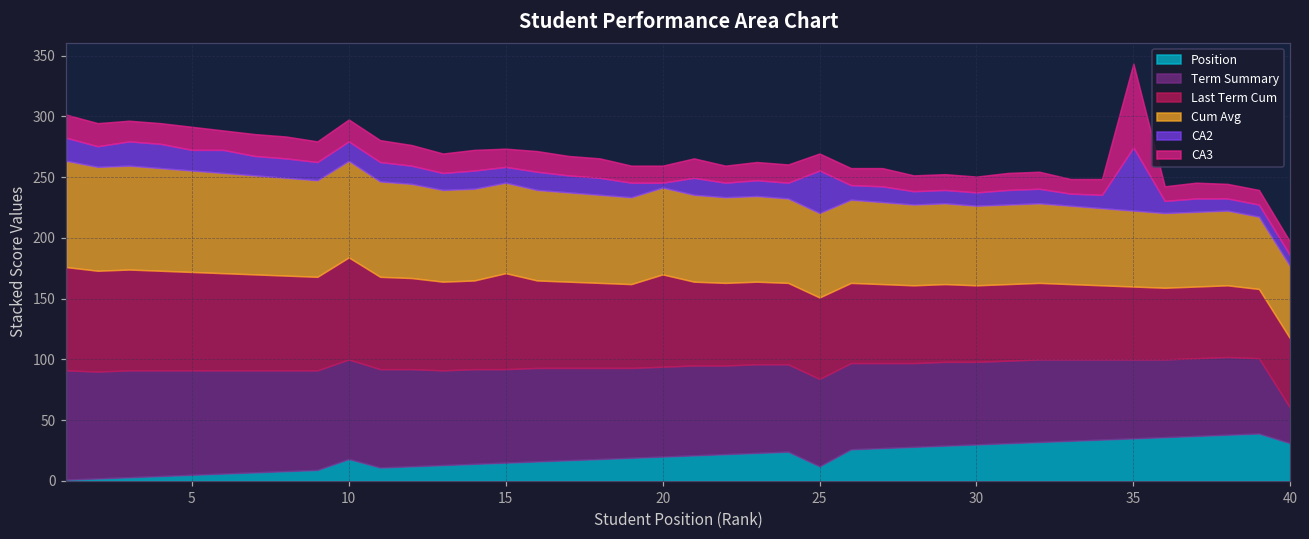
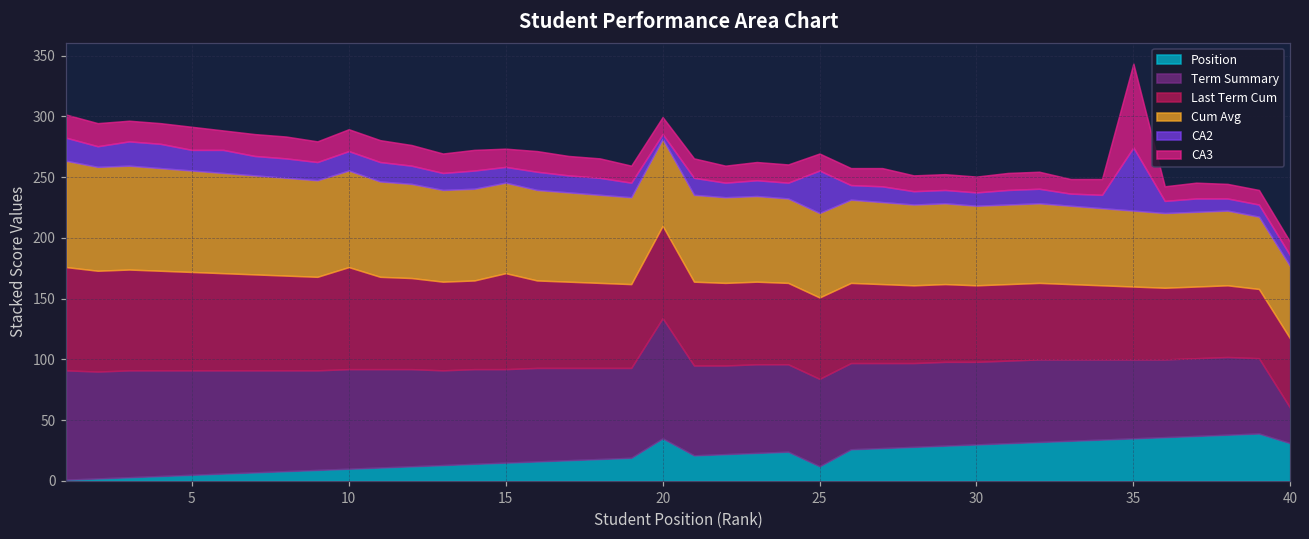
Position, 10: 18 -> 10
Position, 20: 20 -> 35
Term Summary, 20: 74 -> 99
